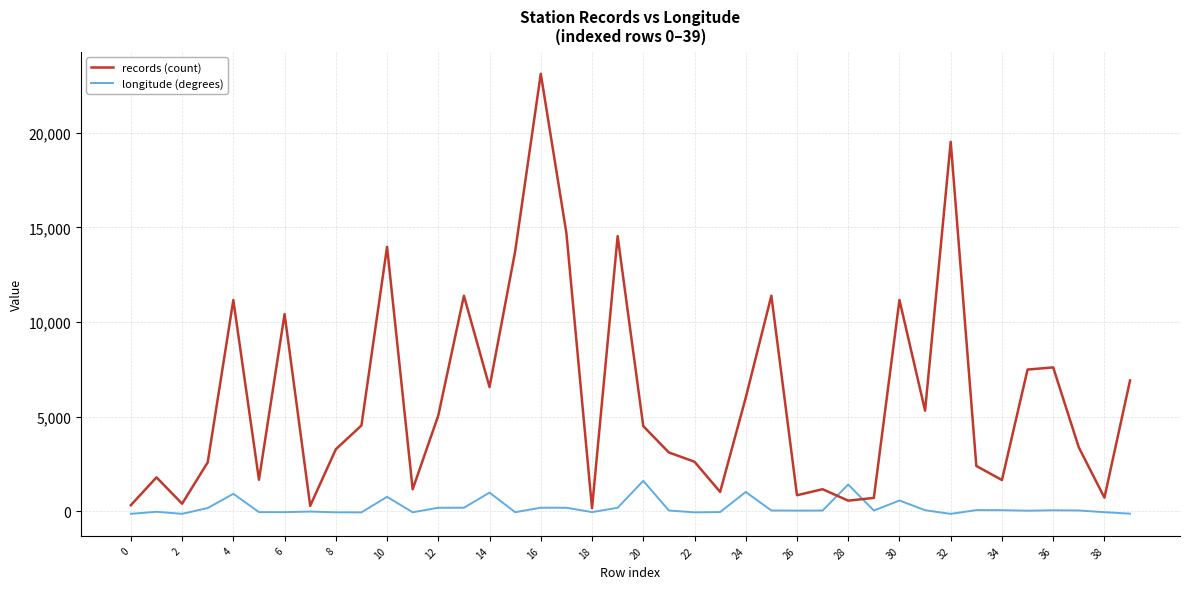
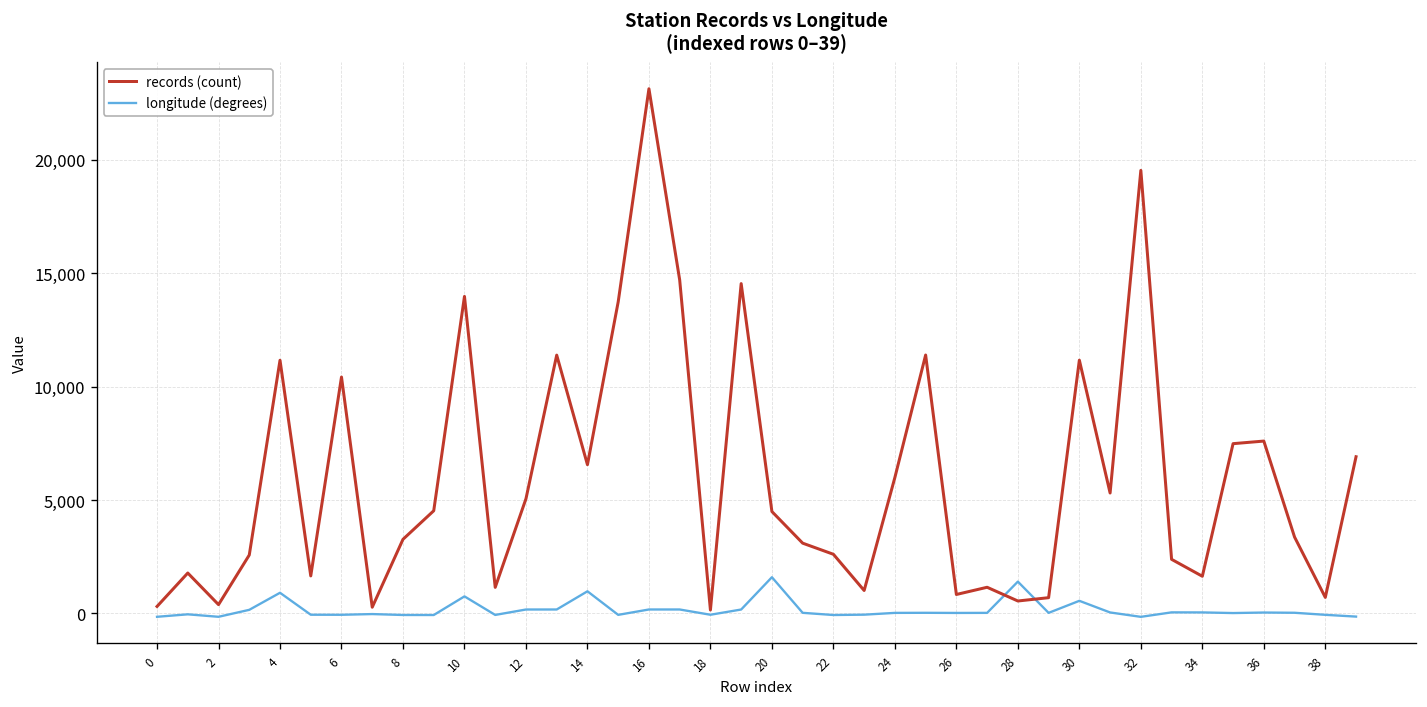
longitude (degrees), 24: 1,000 -> 0
